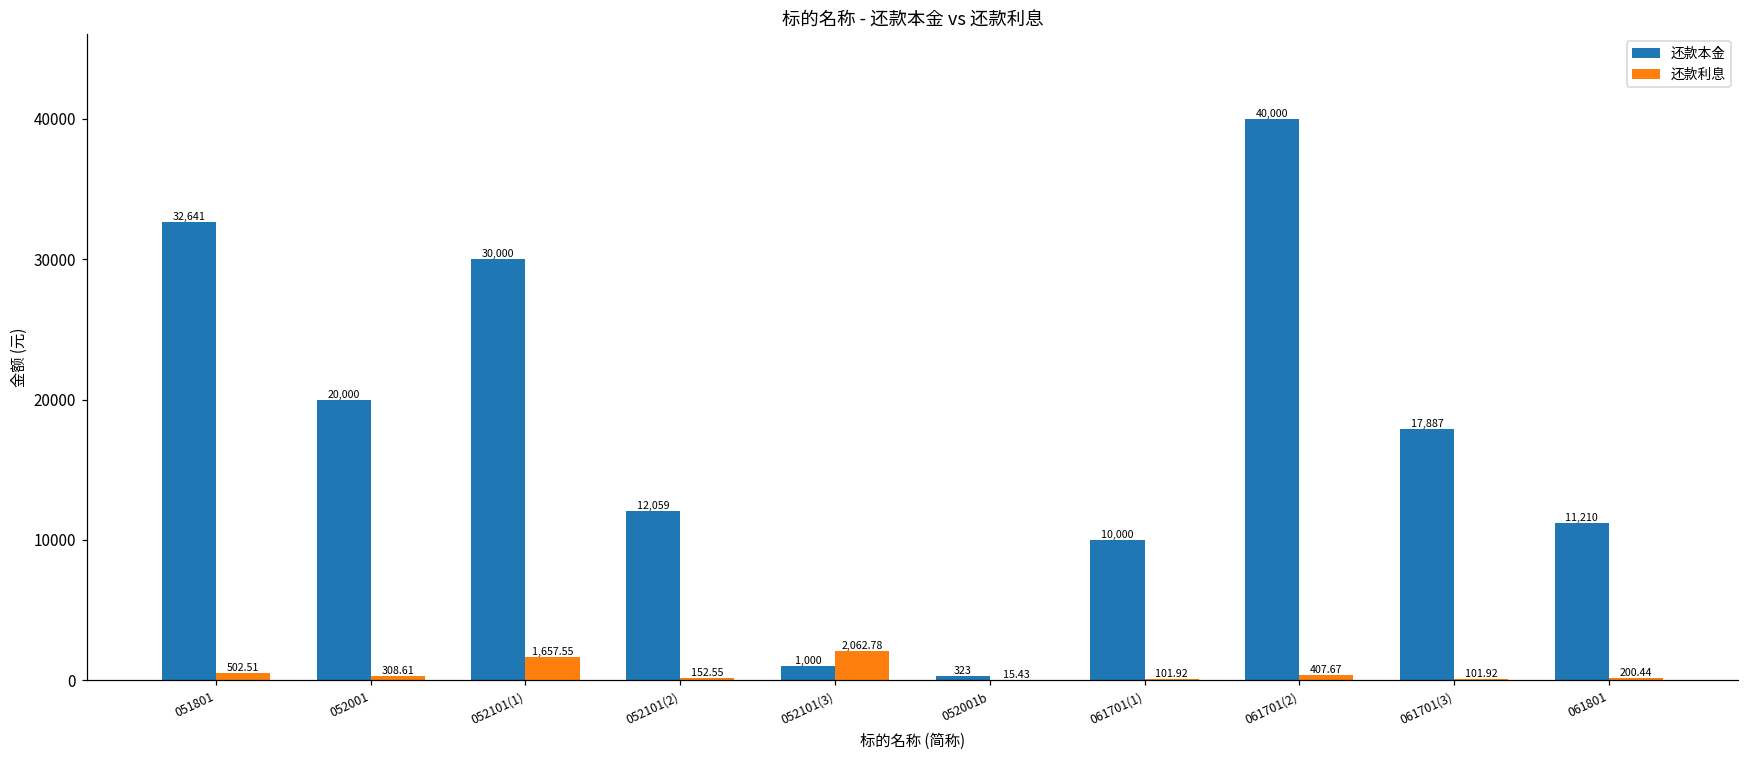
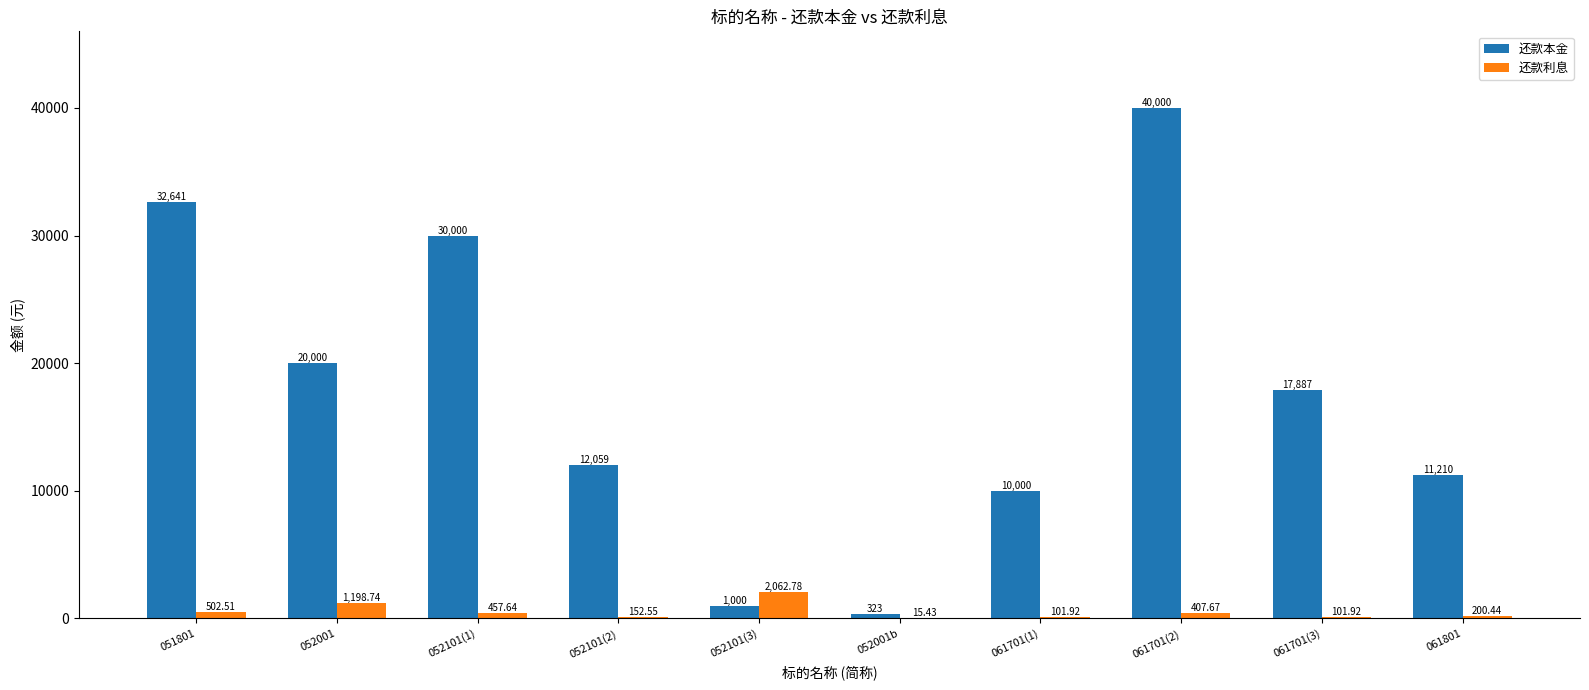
还款利息, 052001: 308.61 -> 1,198.74
还款利息, 052101(1): 1,657.55 -> 457.64
